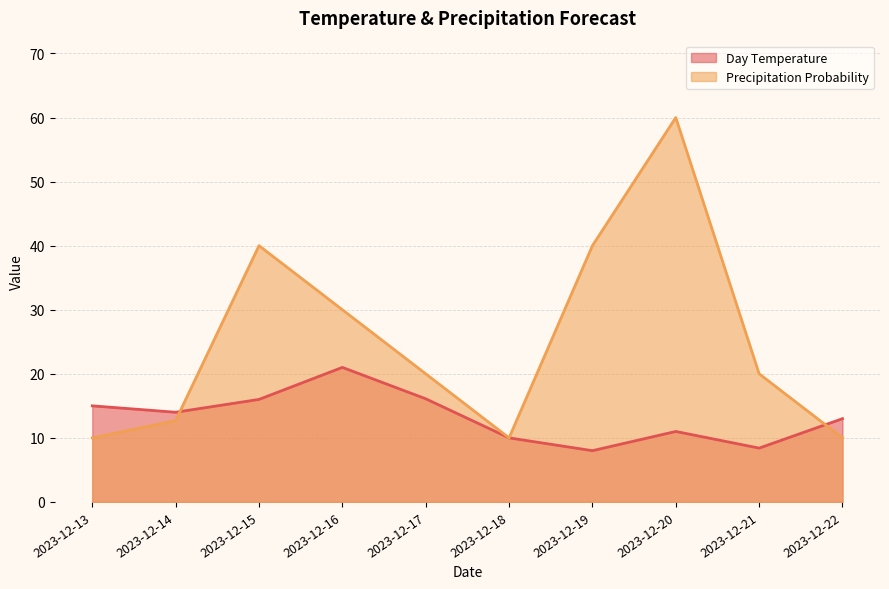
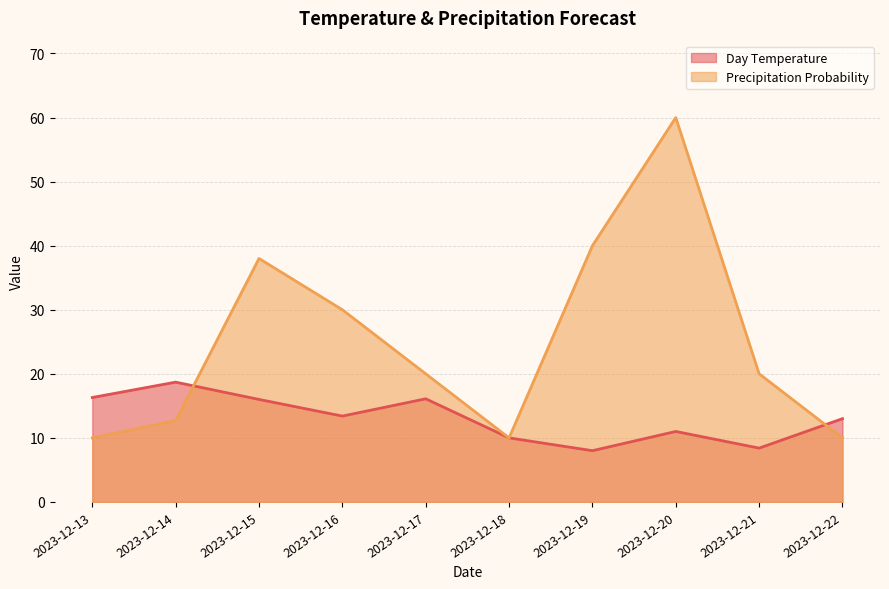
Day Temperature, 2023-12-13: 15 -> 16
Day Temperature, 2023-12-14: 14 -> 19
Precipitation Probability, 2023-12-15: 40 -> 38
Day Temperature, 2023-12-16: 21 -> 13
